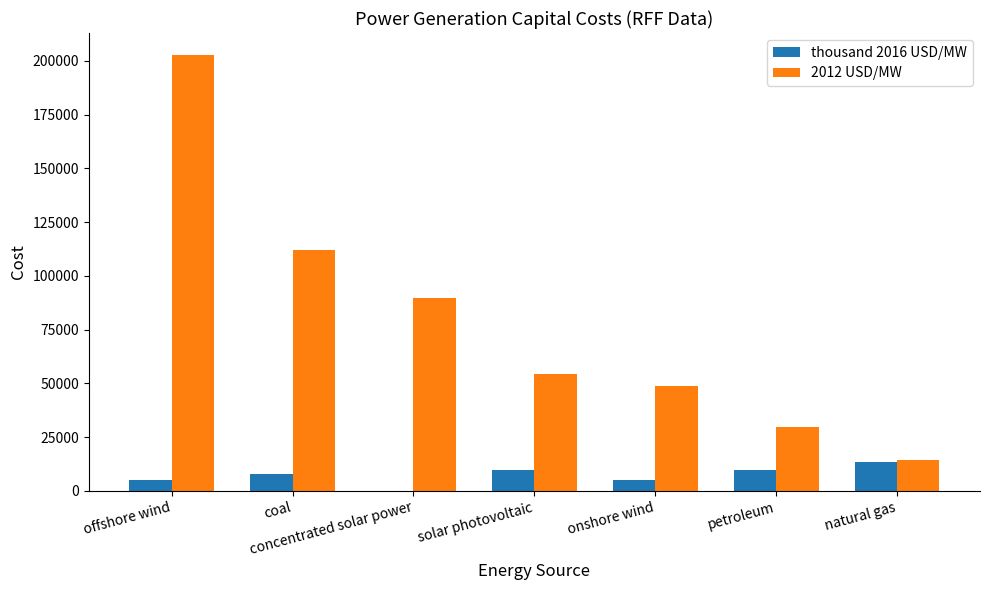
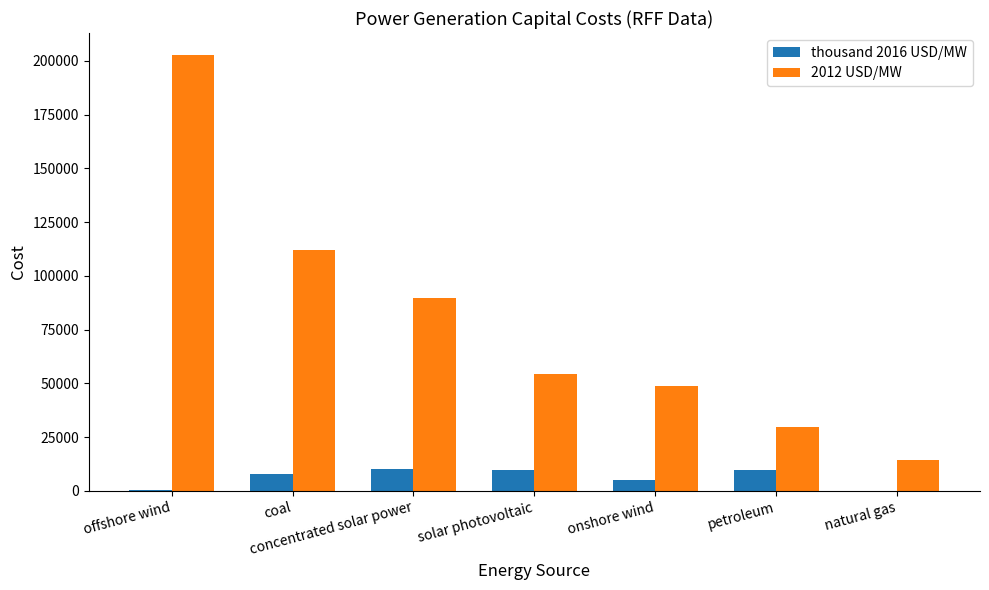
thousand 2016 USD/MW, offshore wind: 5000 -> 0
thousand 2016 USD/MW, concentrated solar power: 0 -> 10000
thousand 2016 USD/MW, natural gas: 13000 -> 0
